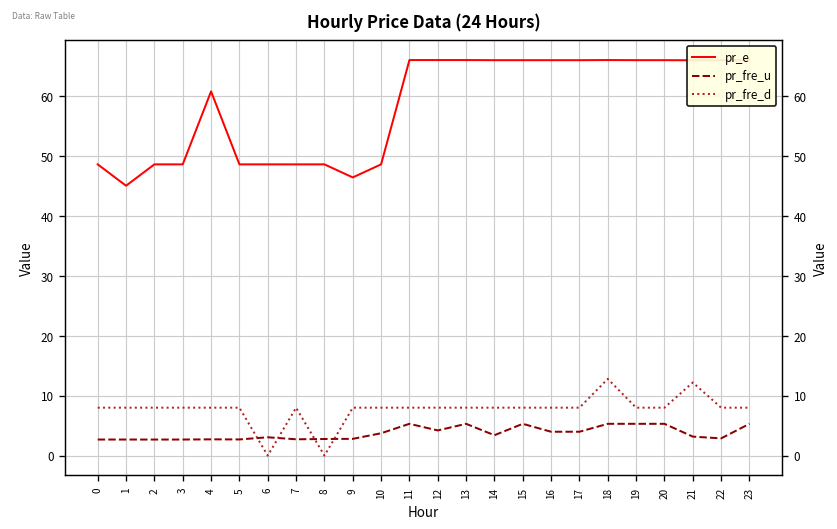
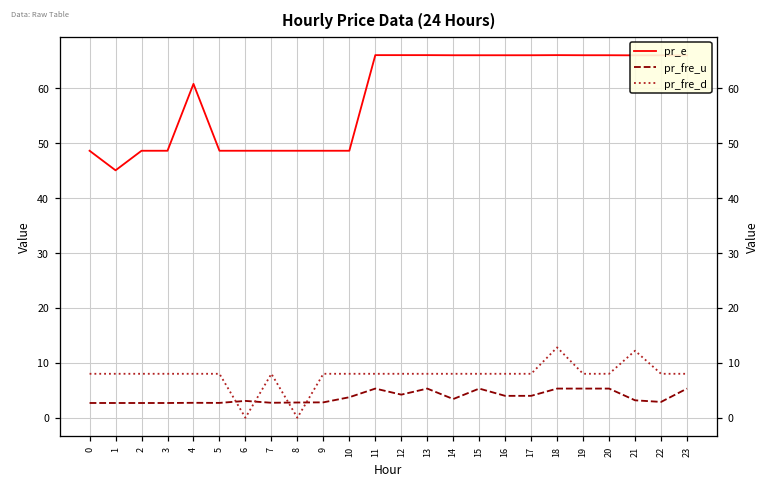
pr_e, 9: 46 -> 49
